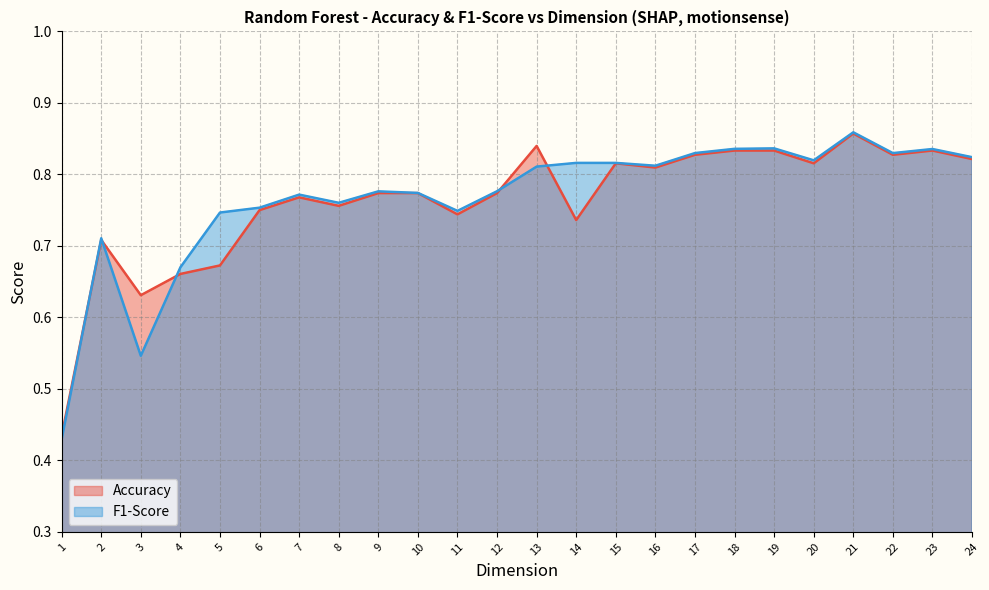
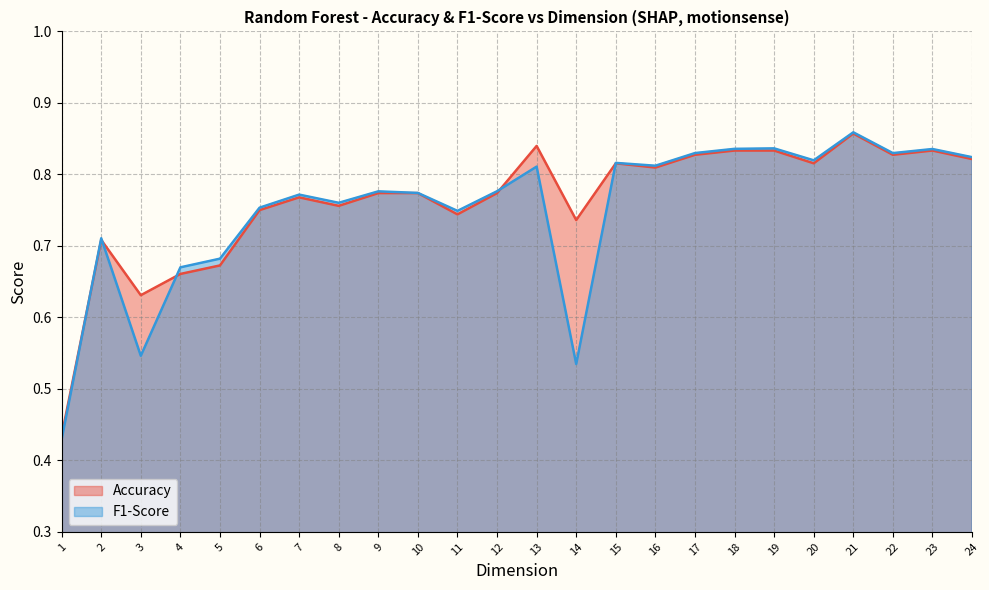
F1-Score, 5: 0.75 -> 0.68
F1-Score, 14: 0.82 -> 0.53
